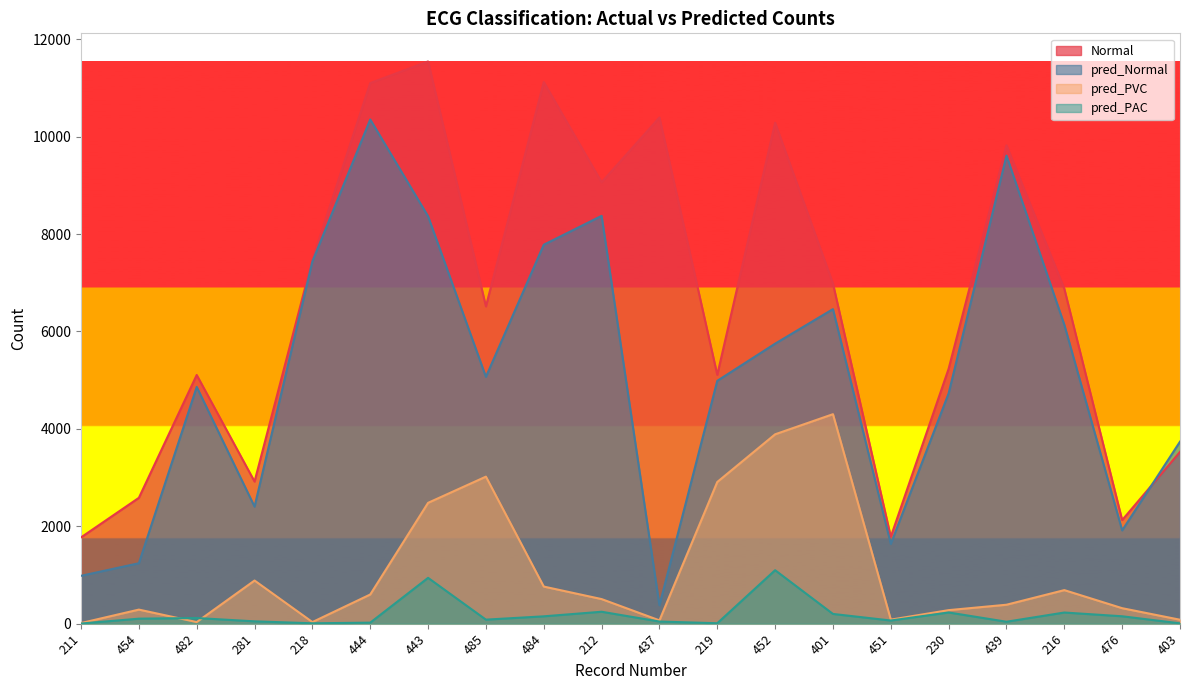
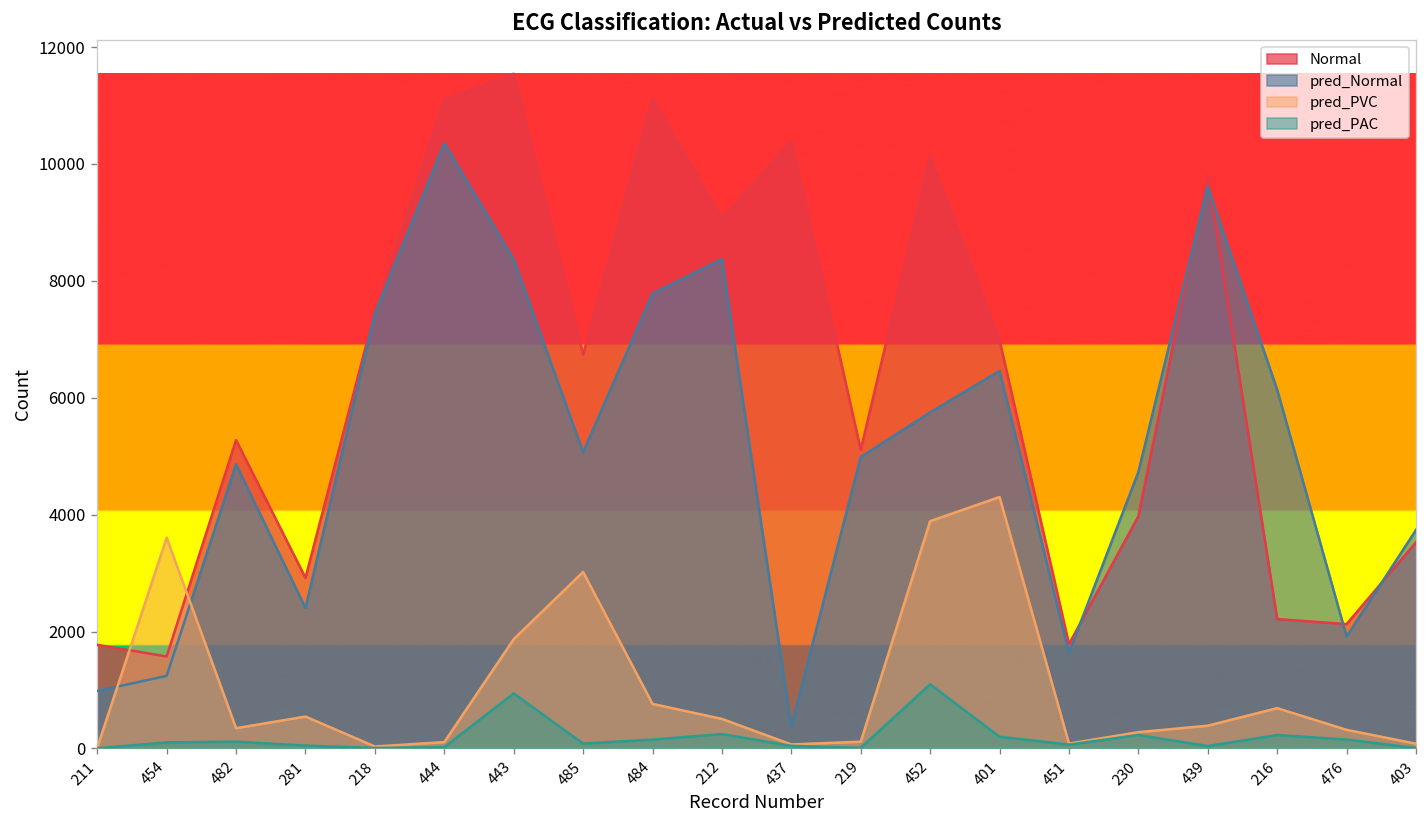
Normal, 454: 2600 -> 1600
pred_PVC, 454: 300 -> 3600
Normal, 482: 5100 -> 5300
pred_PVC, 482: 0 -> 300
pred_PVC, 281: 900 -> 500
pred_PVC, 444: 600 -> 100
pred_PVC, 443: 2500 -> 1900
Normal, 485: 6500 -> 6700
pred_PVC, 219: 2900 -> 100
Normal, 452: 10300 -> 10100
Normal, 230: 5200 -> 4000
Normal, 216: 6900 -> 2200
